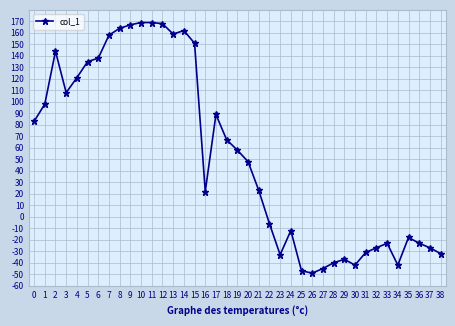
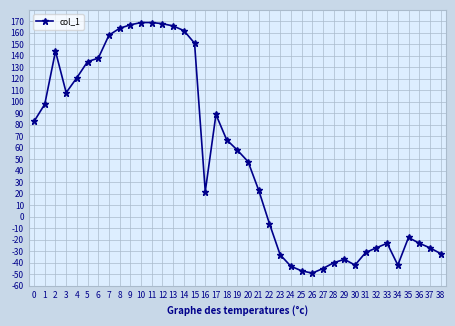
13: 159 -> 166
24: -12 -> -43
